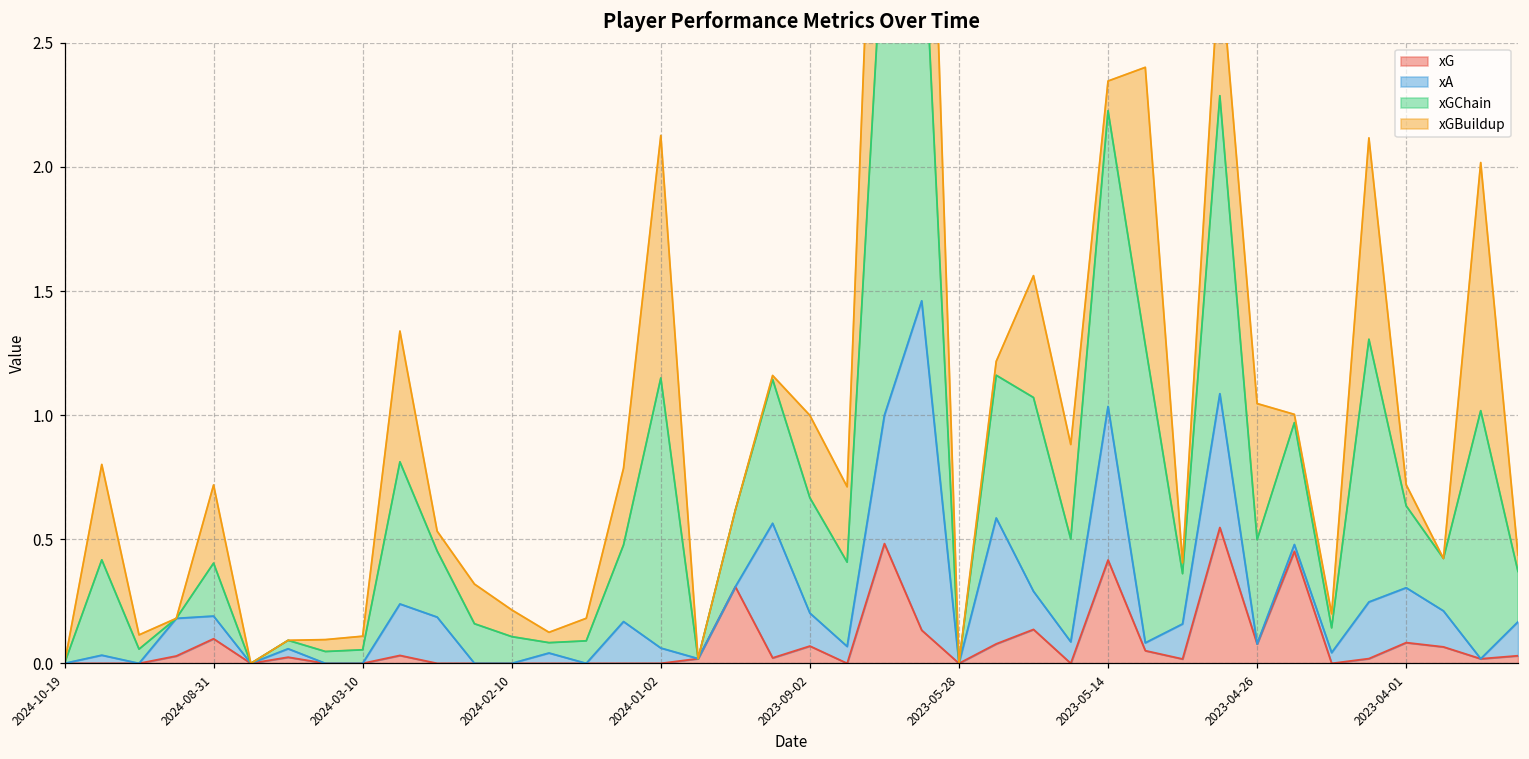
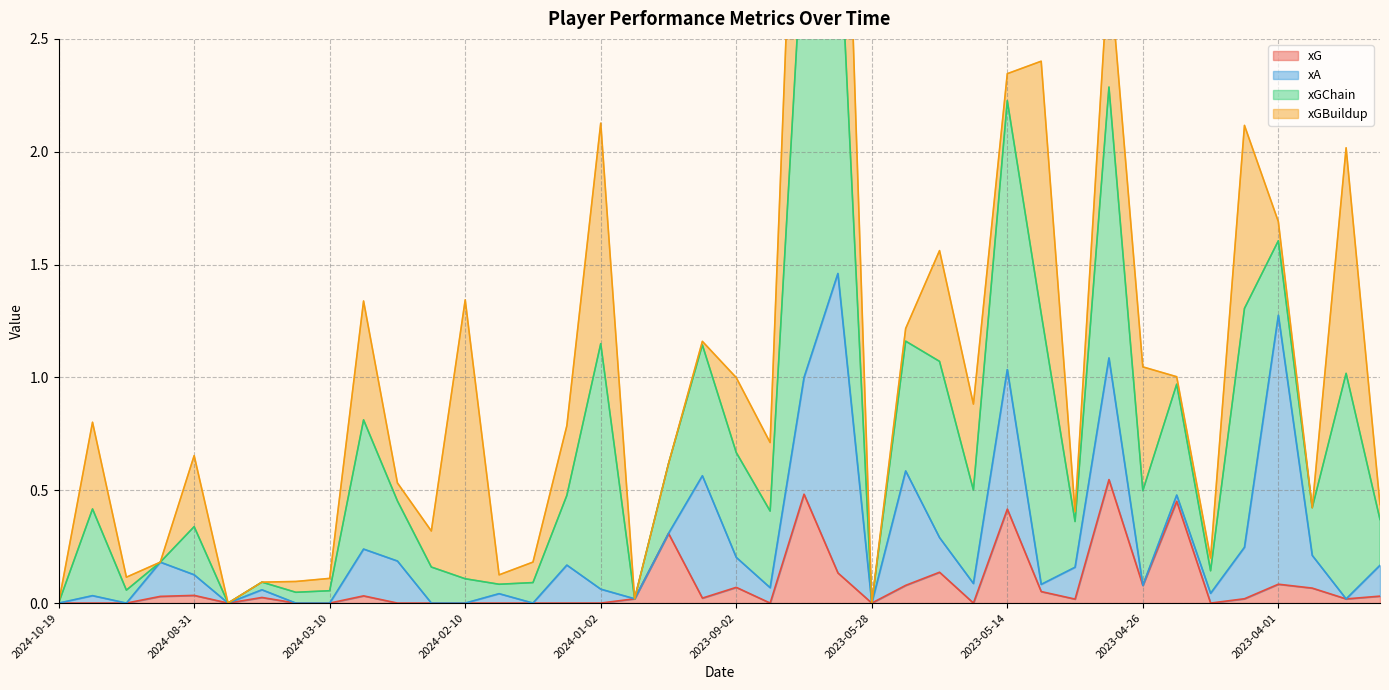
xG, 2024-08-31: 0.10 -> 0.03
xGBuildup, 2024-02-10: 0.11 -> 1.24
xA, 2023-04-01: 0.22 -> 1.19
